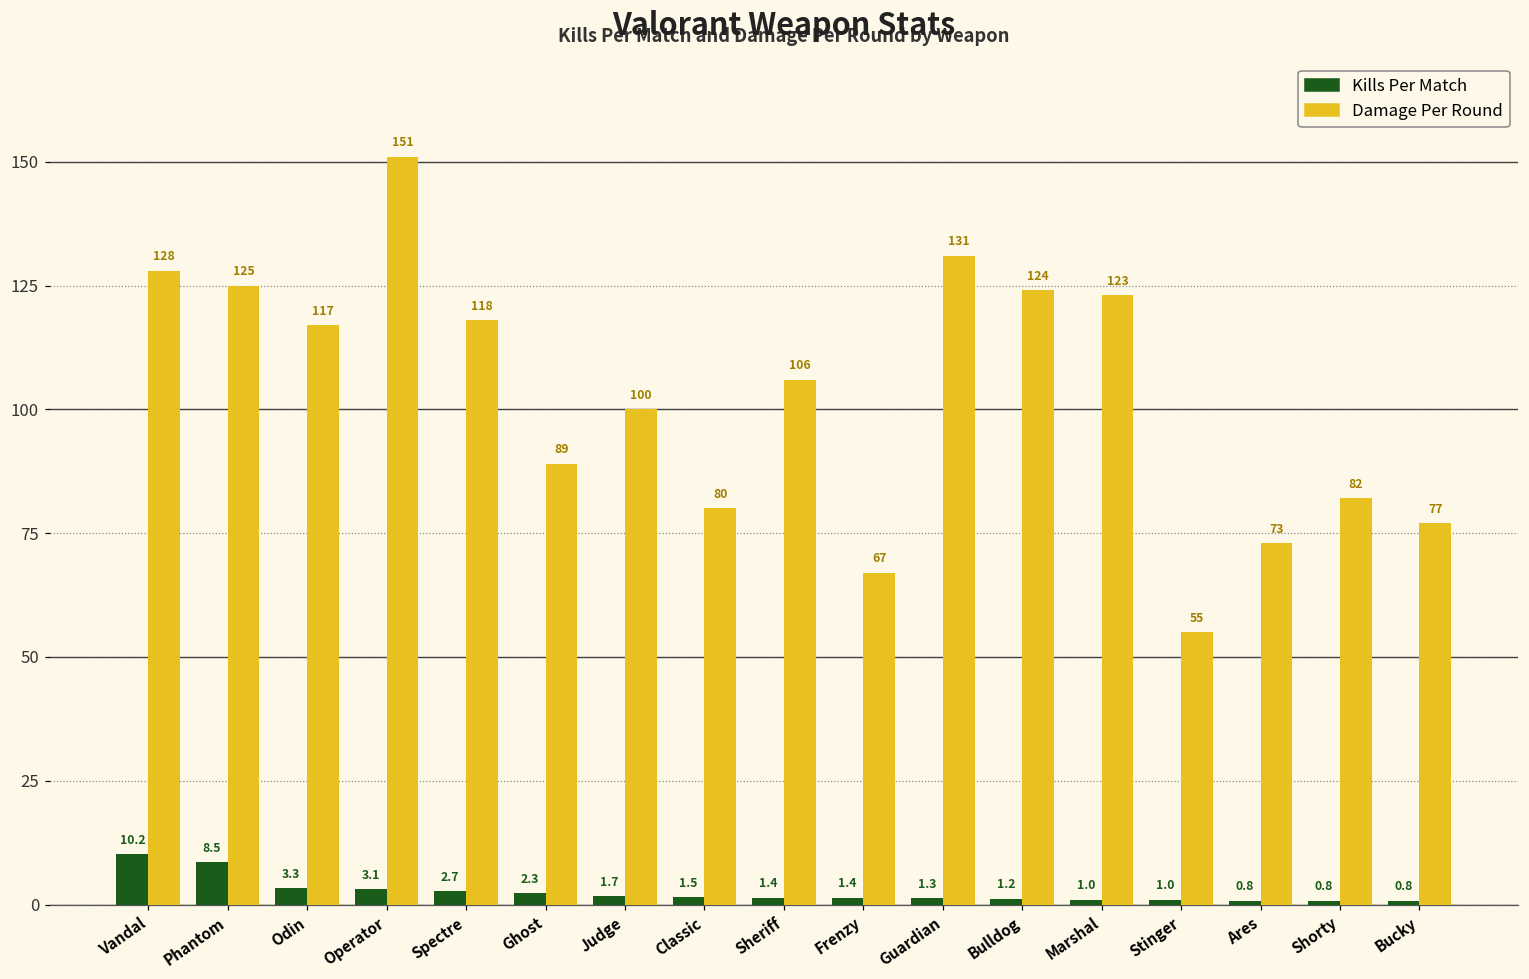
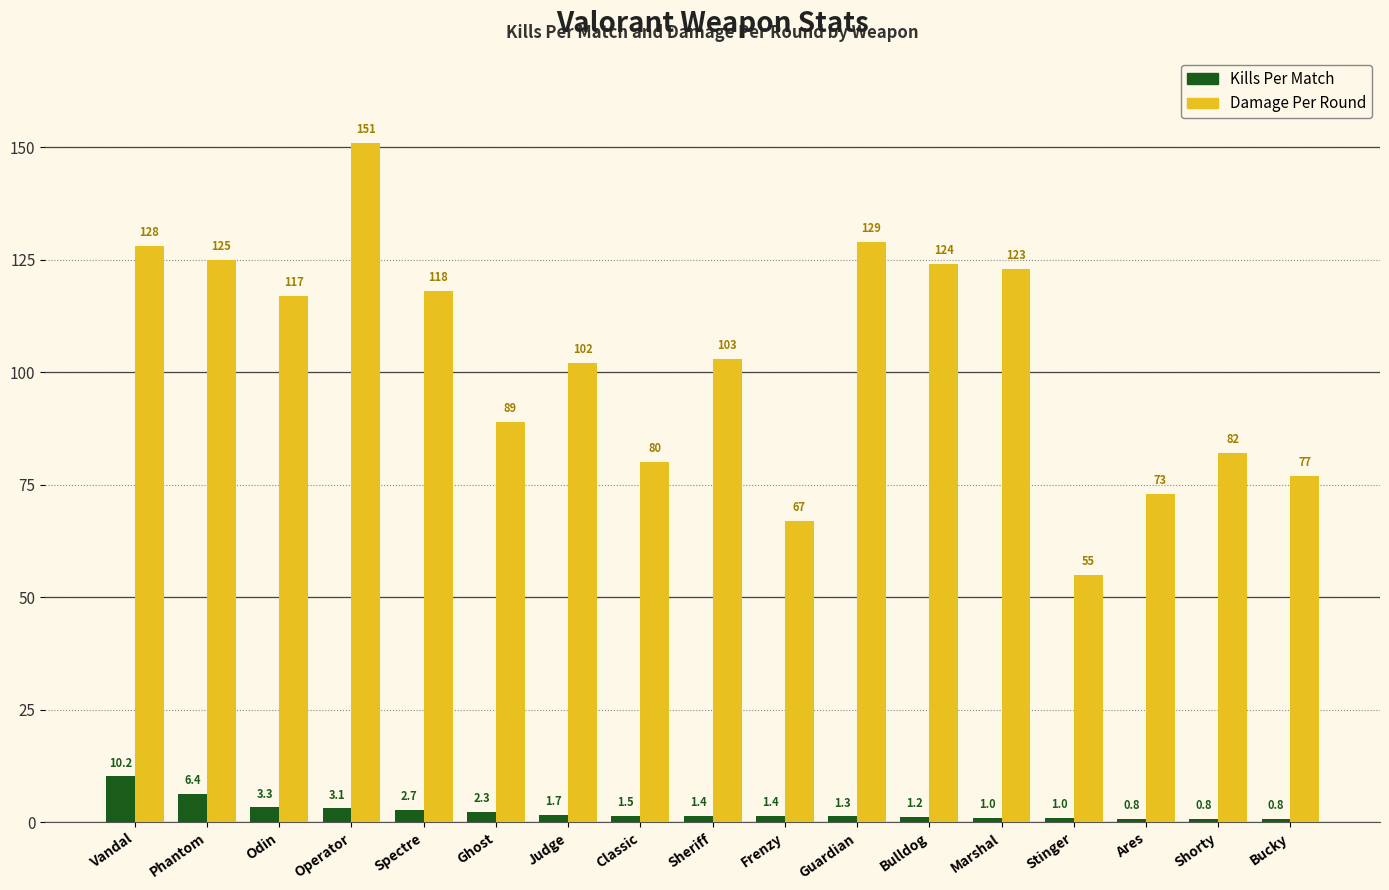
Kills Per Match, Phantom: 8.5 -> 6.4
Damage Per Round, Judge: 100 -> 102
Damage Per Round, Sheriff: 106 -> 103
Damage Per Round, Guardian: 131 -> 129
